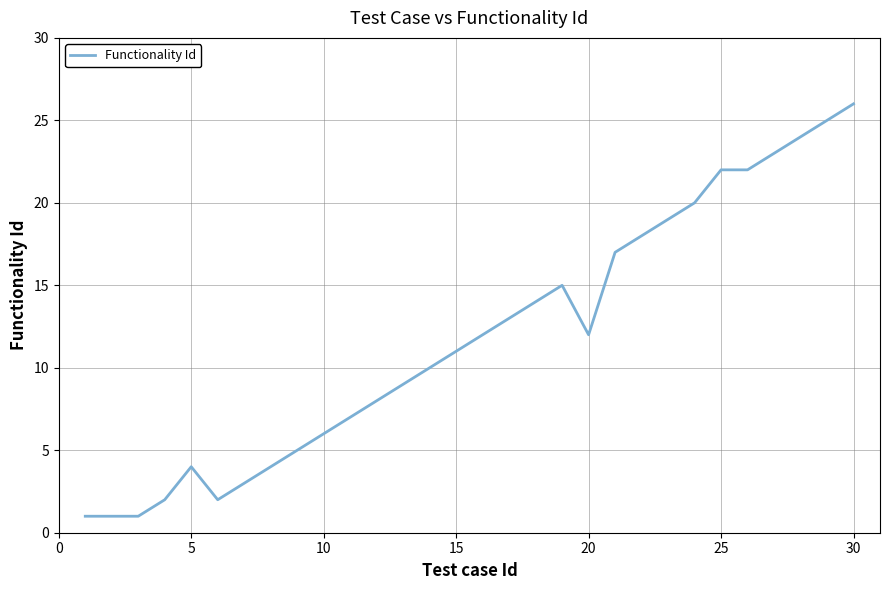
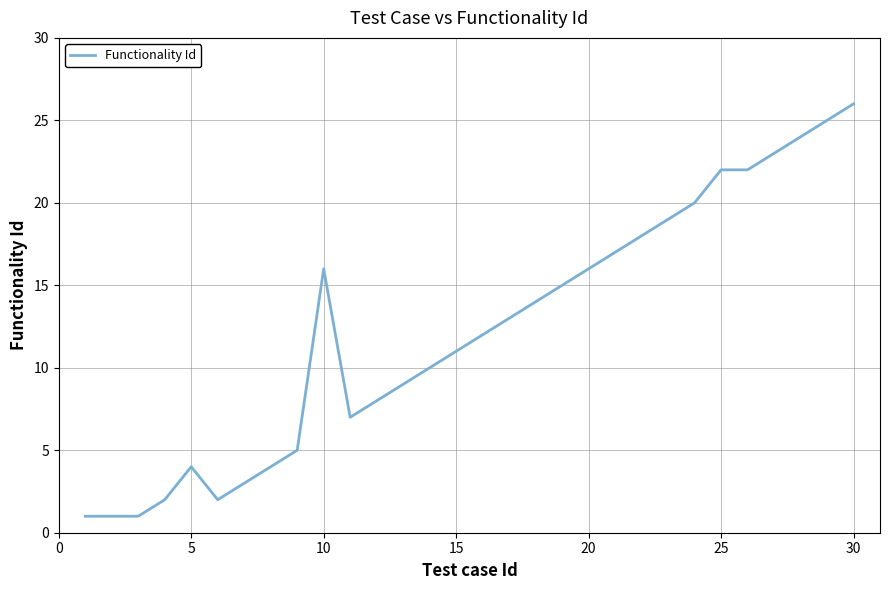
10: 6 -> 16
20: 12 -> 16
